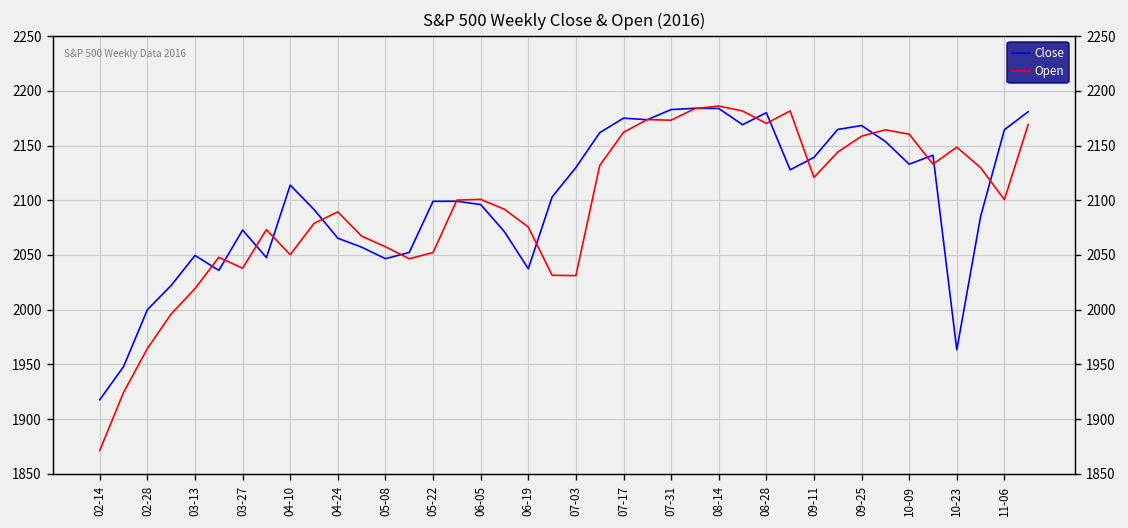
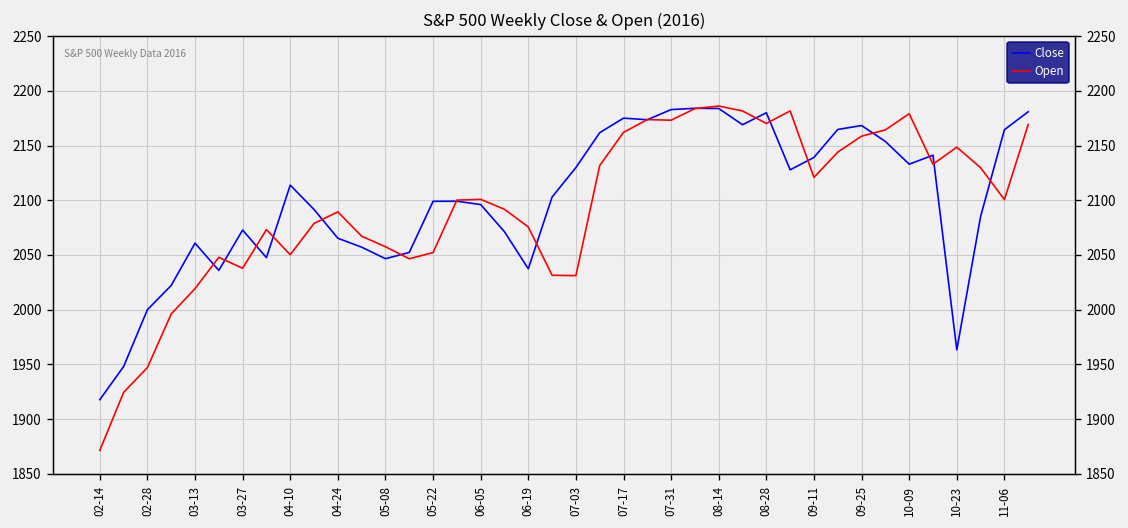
Open, 02-28: 1960 -> 1950
Close, 03-13: 2050 -> 2060
Open, 10-09: 2160 -> 2180
